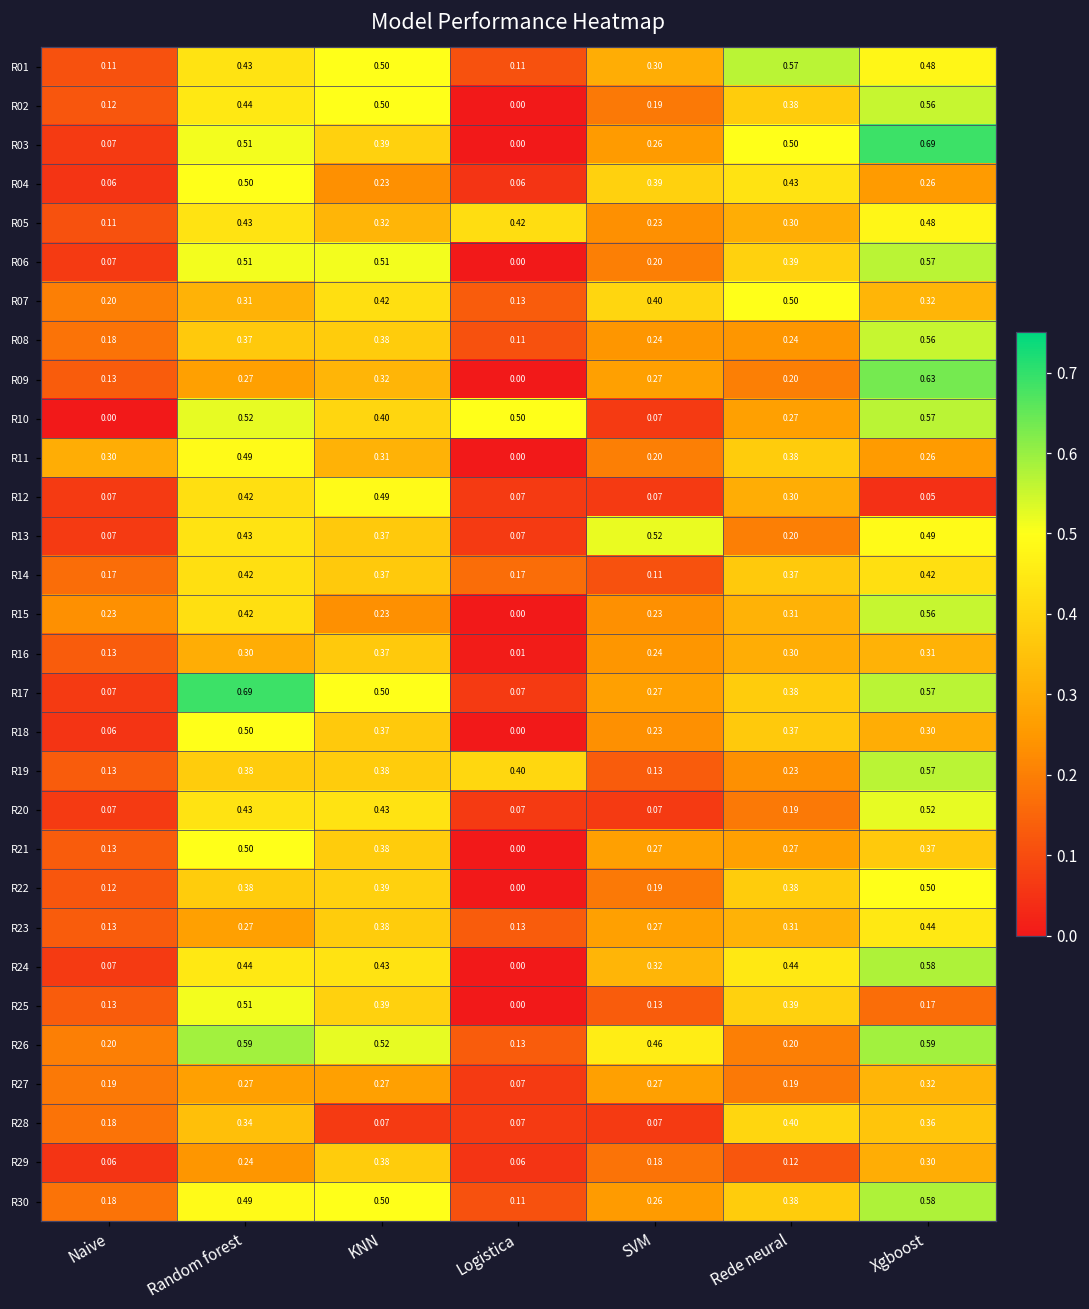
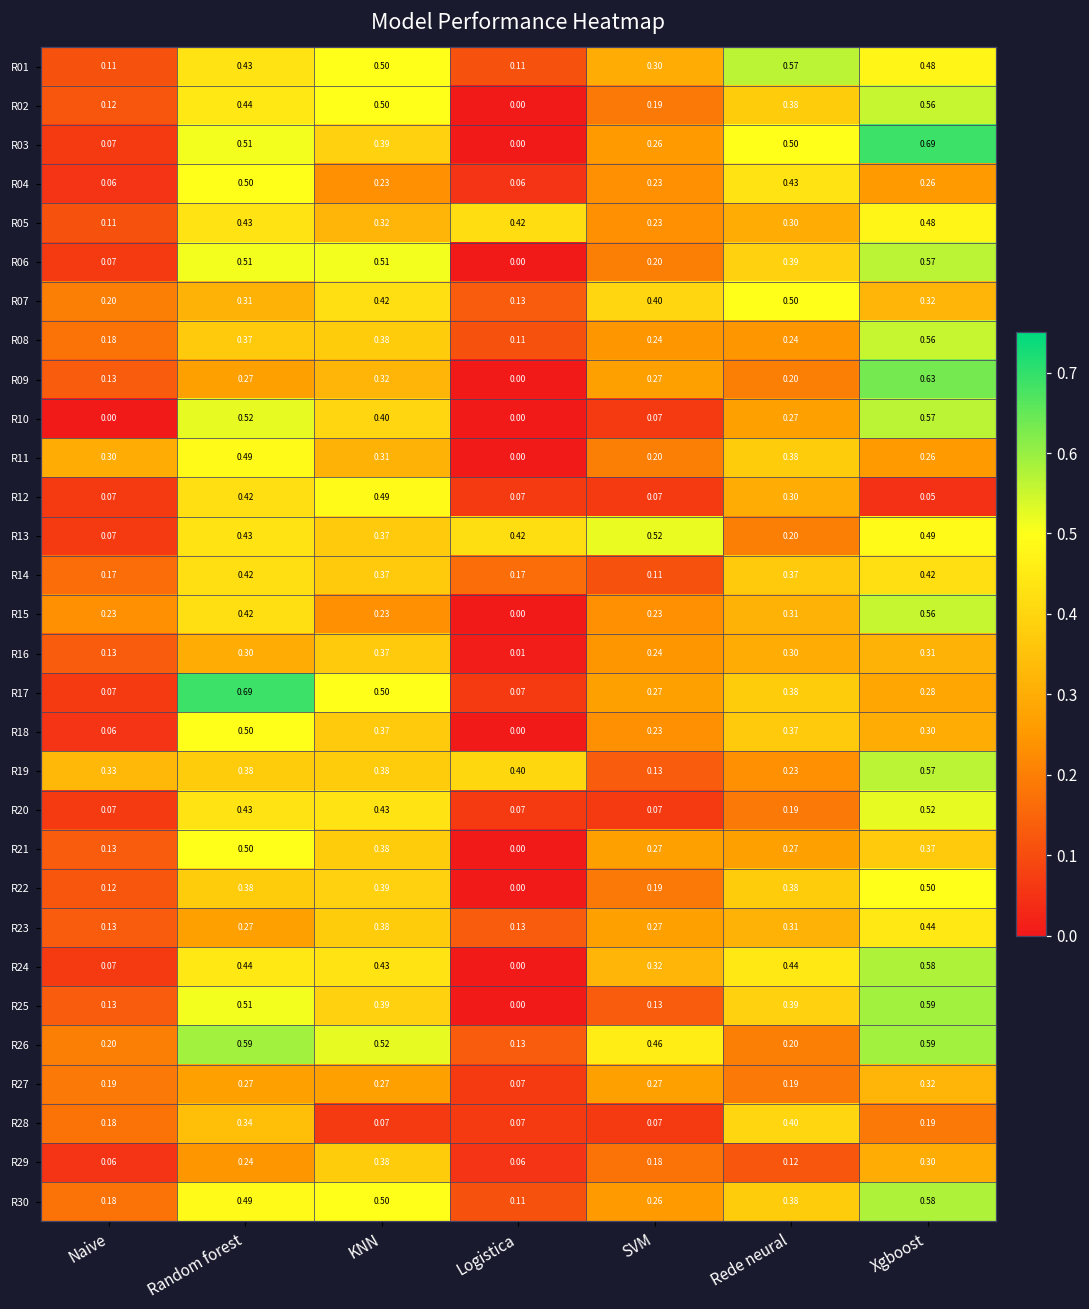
R04, SVM: 0.39 -> 0.23
R10, Logistica: 0.50 -> 0.00
R13, Logistica: 0.07 -> 0.42
R17, Xgboost: 0.57 -> 0.28
R19, Naive: 0.13 -> 0.33
R25, Xgboost: 0.17 -> 0.59
R28, Xgboost: 0.36 -> 0.19
